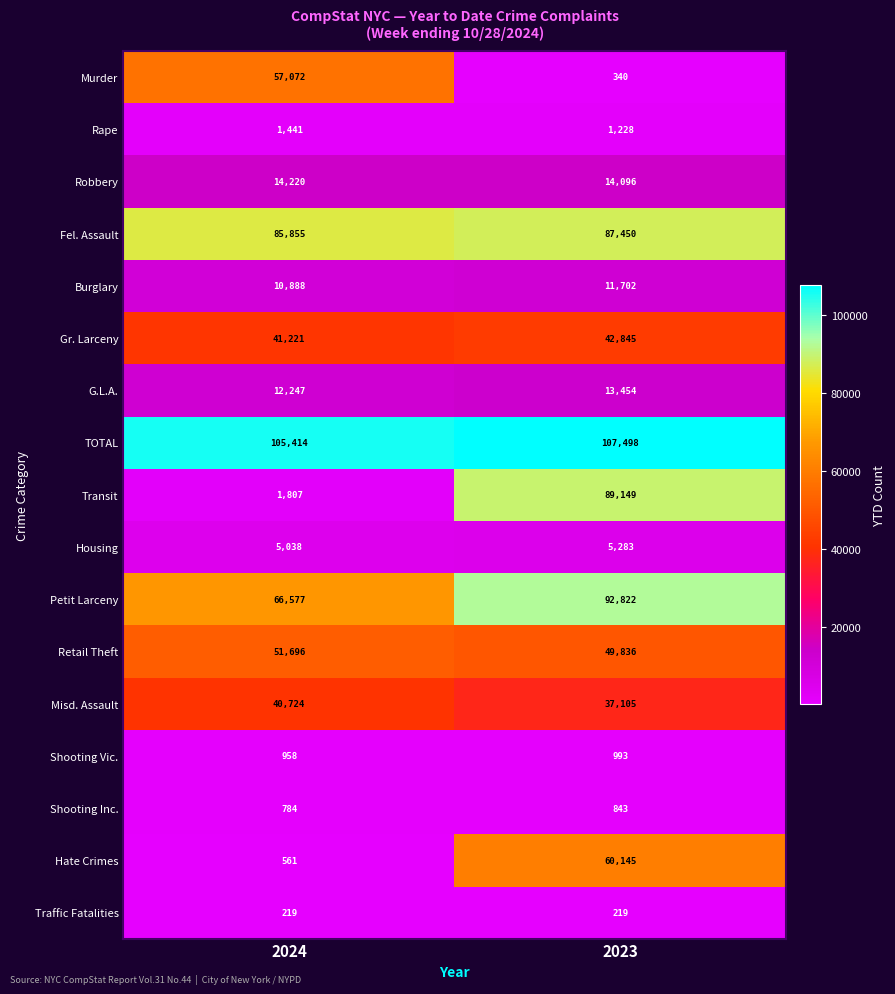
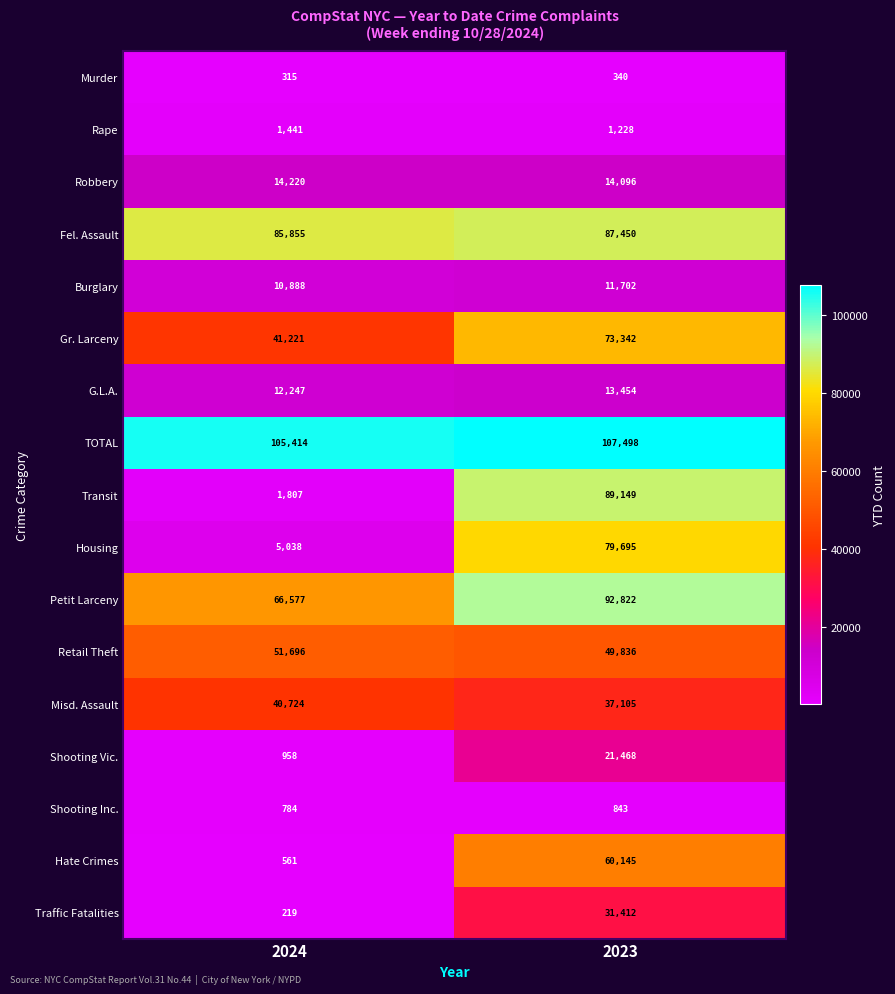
Murder, 2024: 57,072 -> 315
Gr. Larceny, 2023: 42,845 -> 73,342
Housing, 2023: 5,283 -> 79,695
Shooting Vic., 2023: 993 -> 21,468
Traffic Fatalities, 2023: 219 -> 31,412
